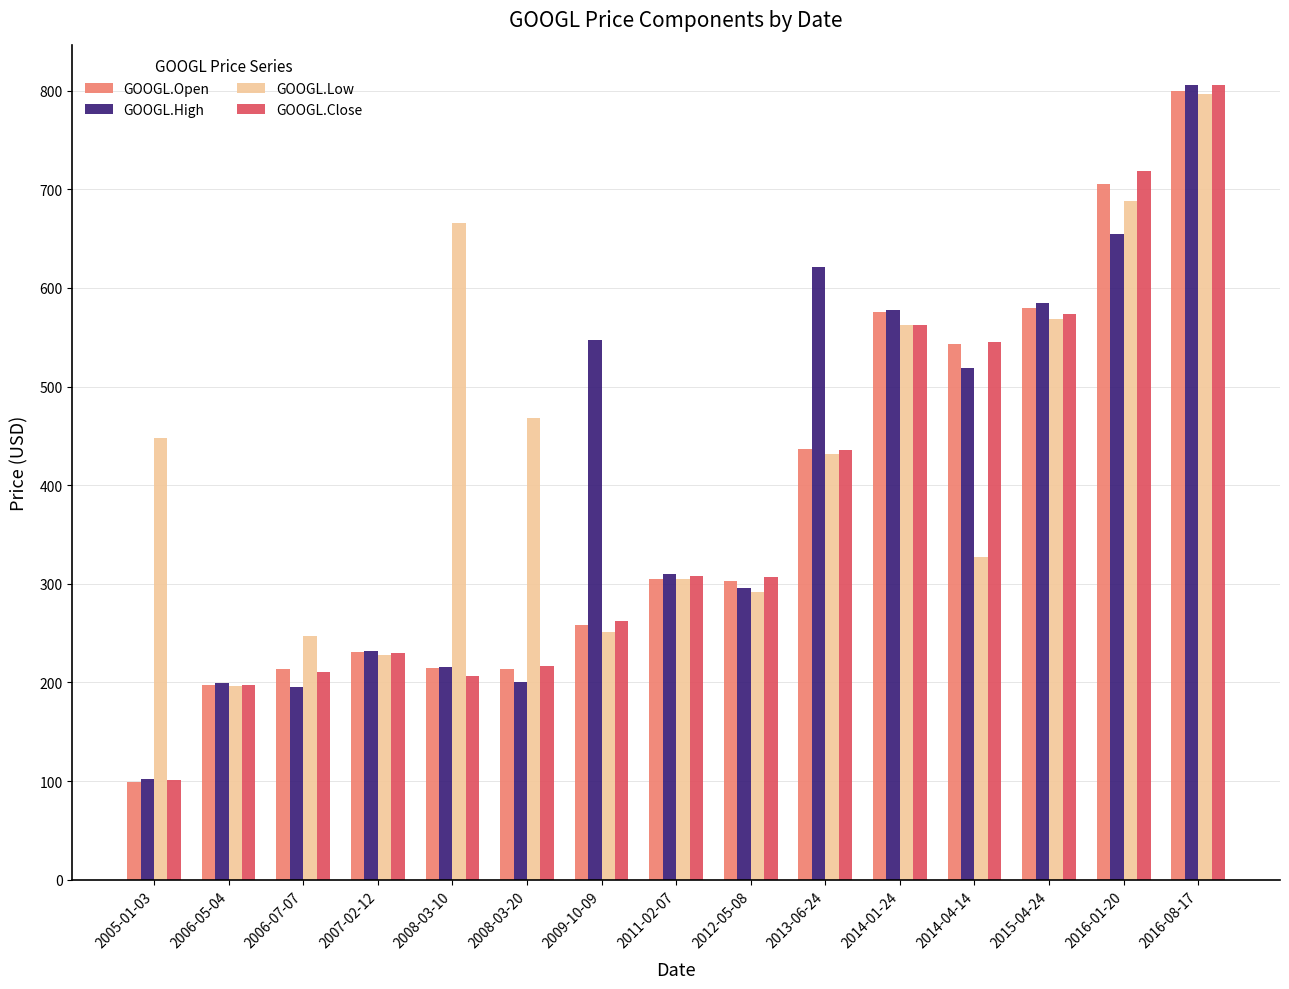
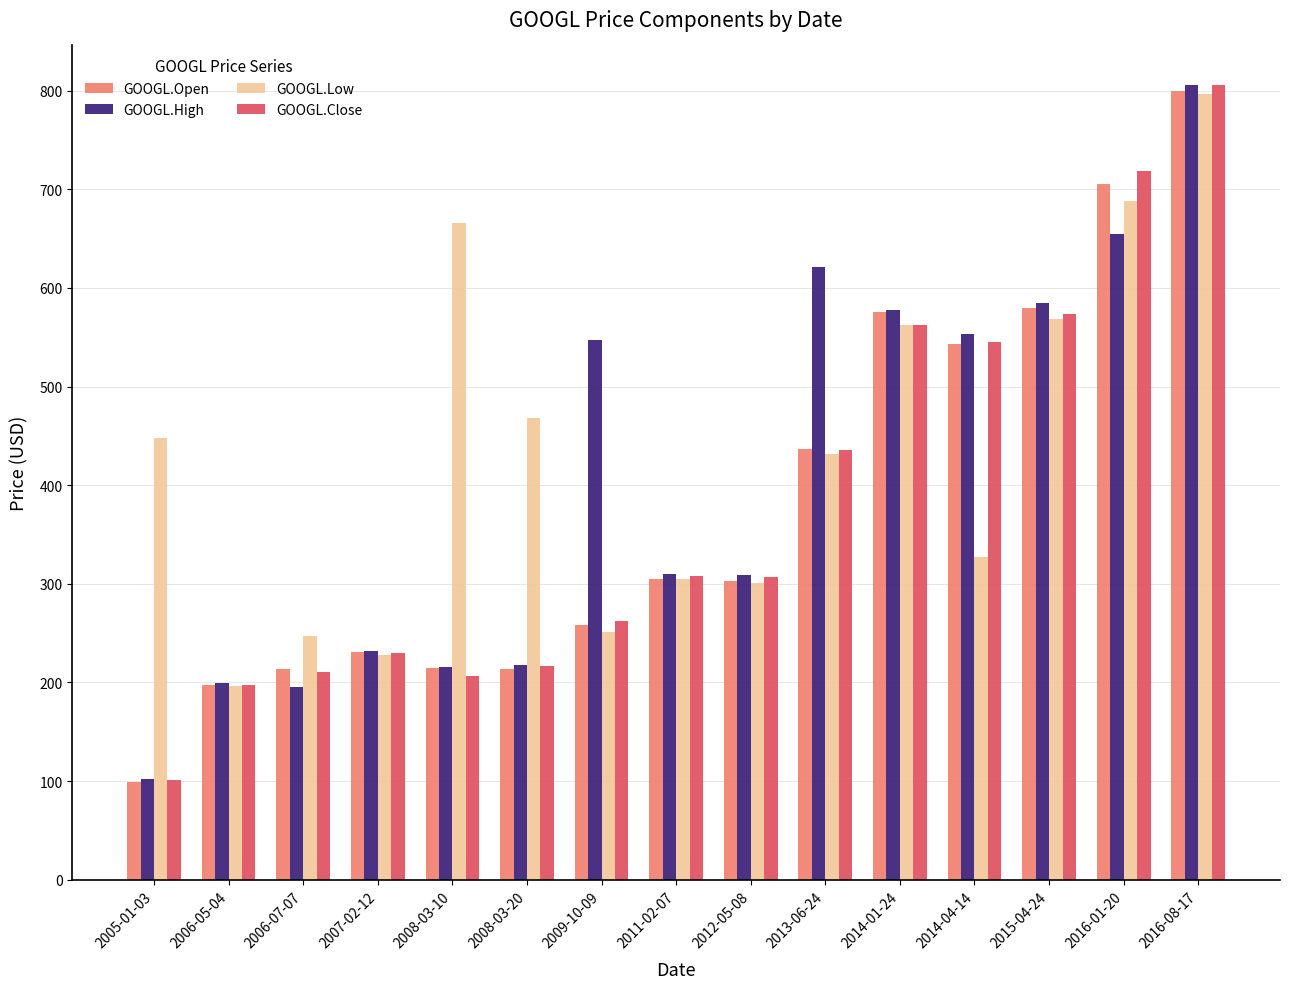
GOOGL.High, 2008-03-20: 200 -> 220
GOOGL.High, 2012-05-08: 300 -> 310
GOOGL.Low, 2012-05-08: 290 -> 300
GOOGL.High, 2014-04-14: 520 -> 550
